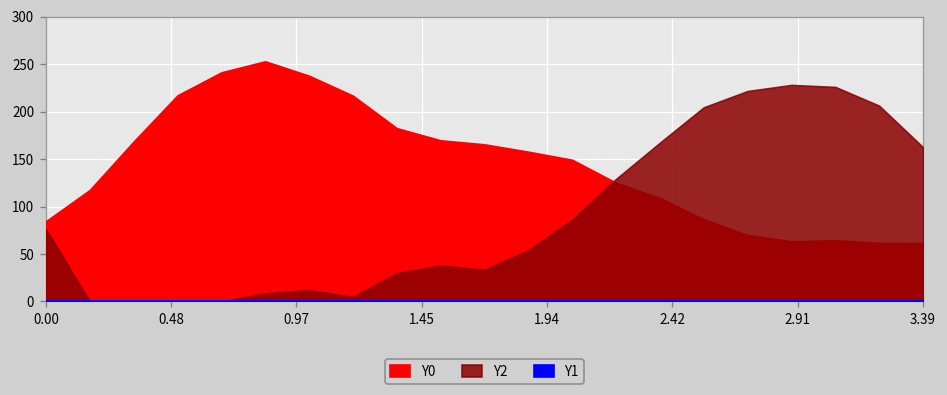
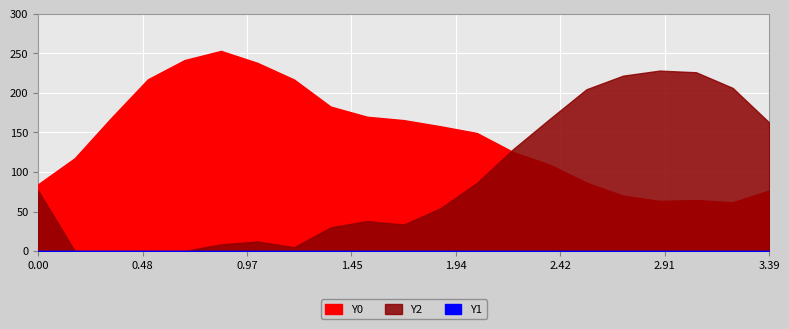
Y0, 3.39: 60 -> 80
